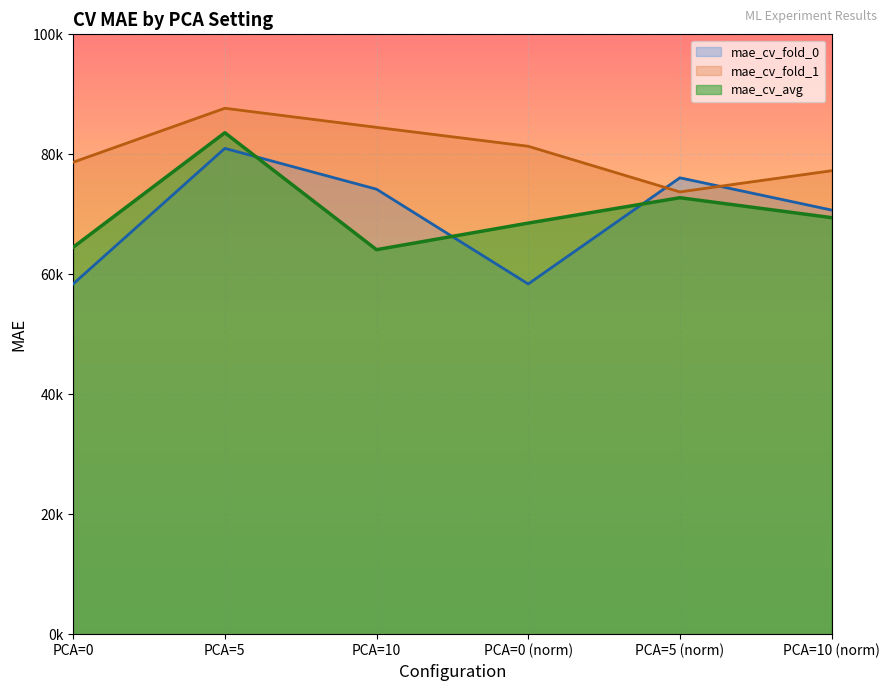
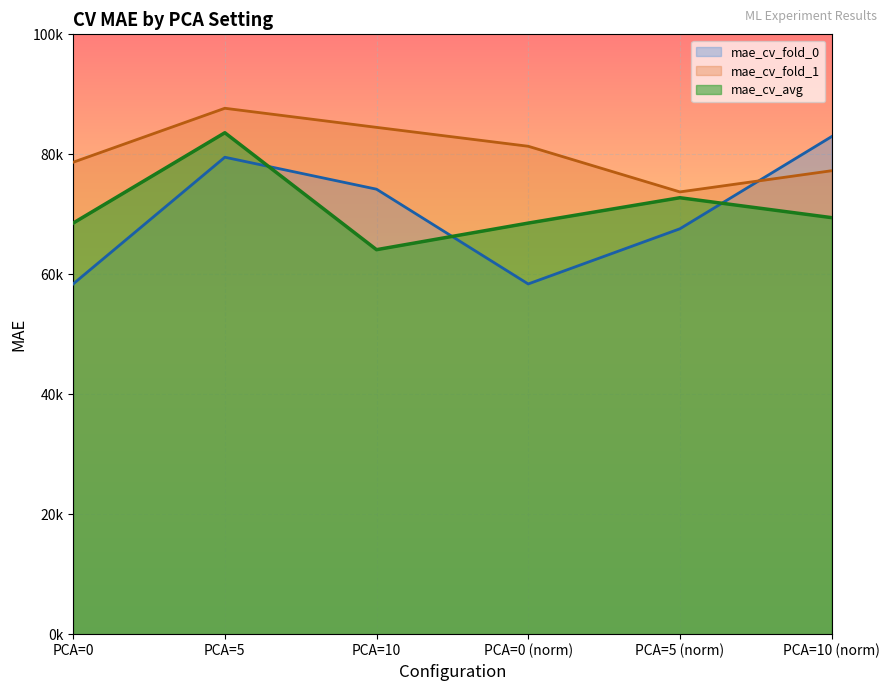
mae_cv_avg, PCA=0: 65000 -> 69000
mae_cv_fold_0, PCA=5: 81000 -> 80000
mae_cv_fold_0, PCA=5 (norm): 76000 -> 68000
mae_cv_fold_0, PCA=10 (norm): 71000 -> 83000
